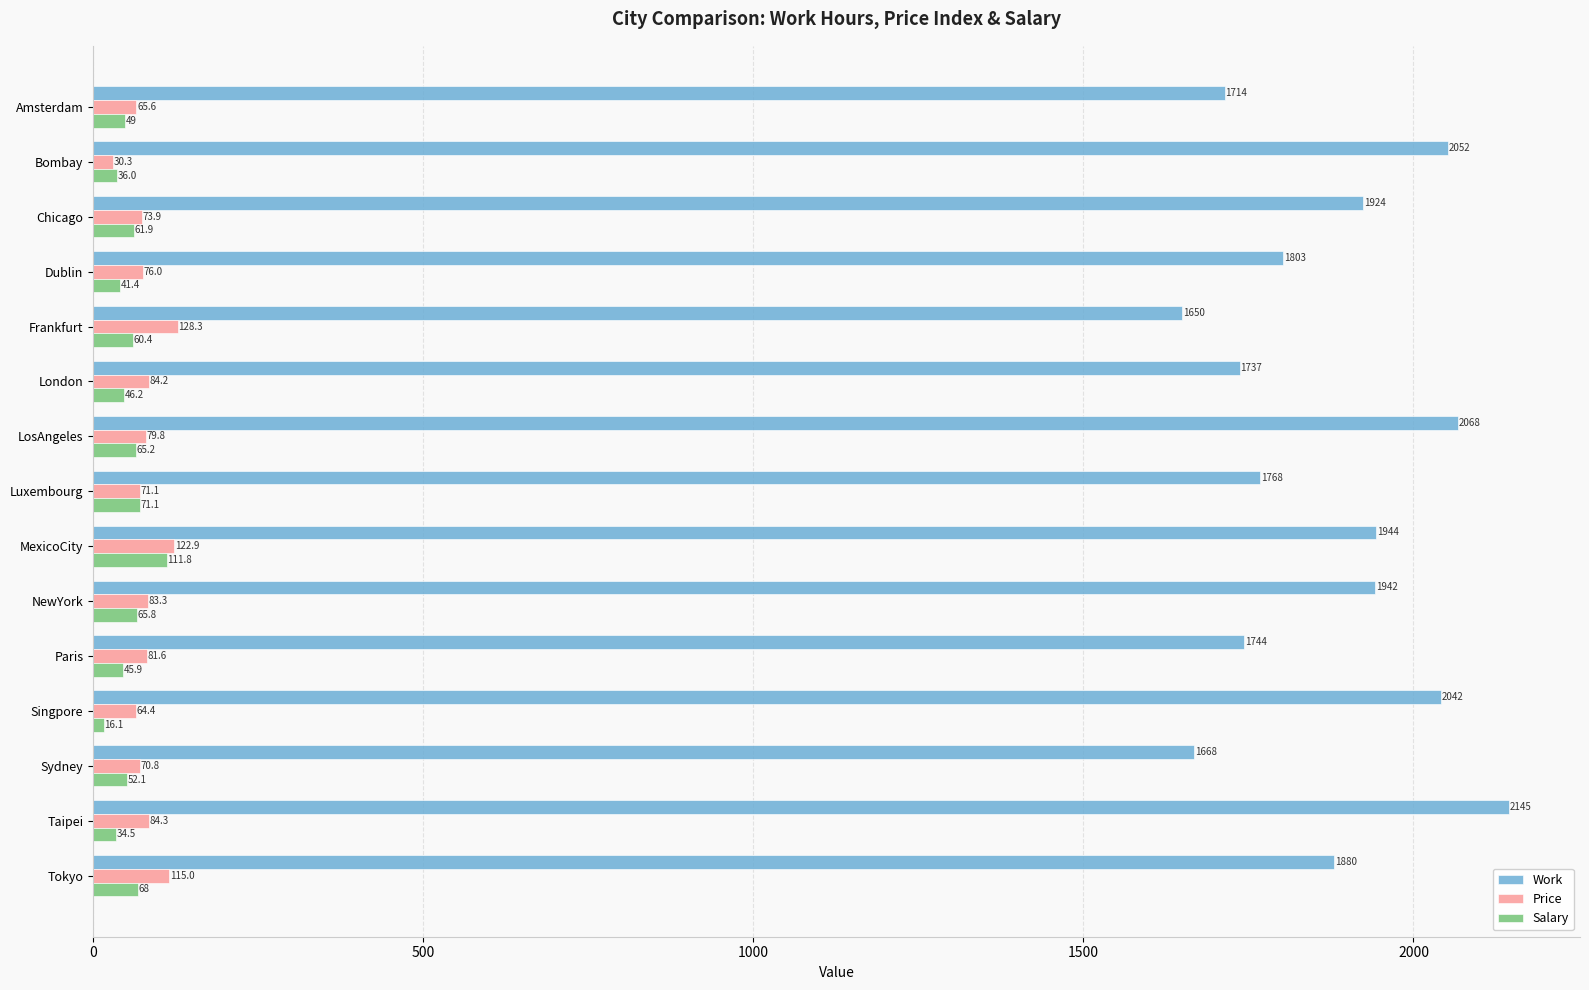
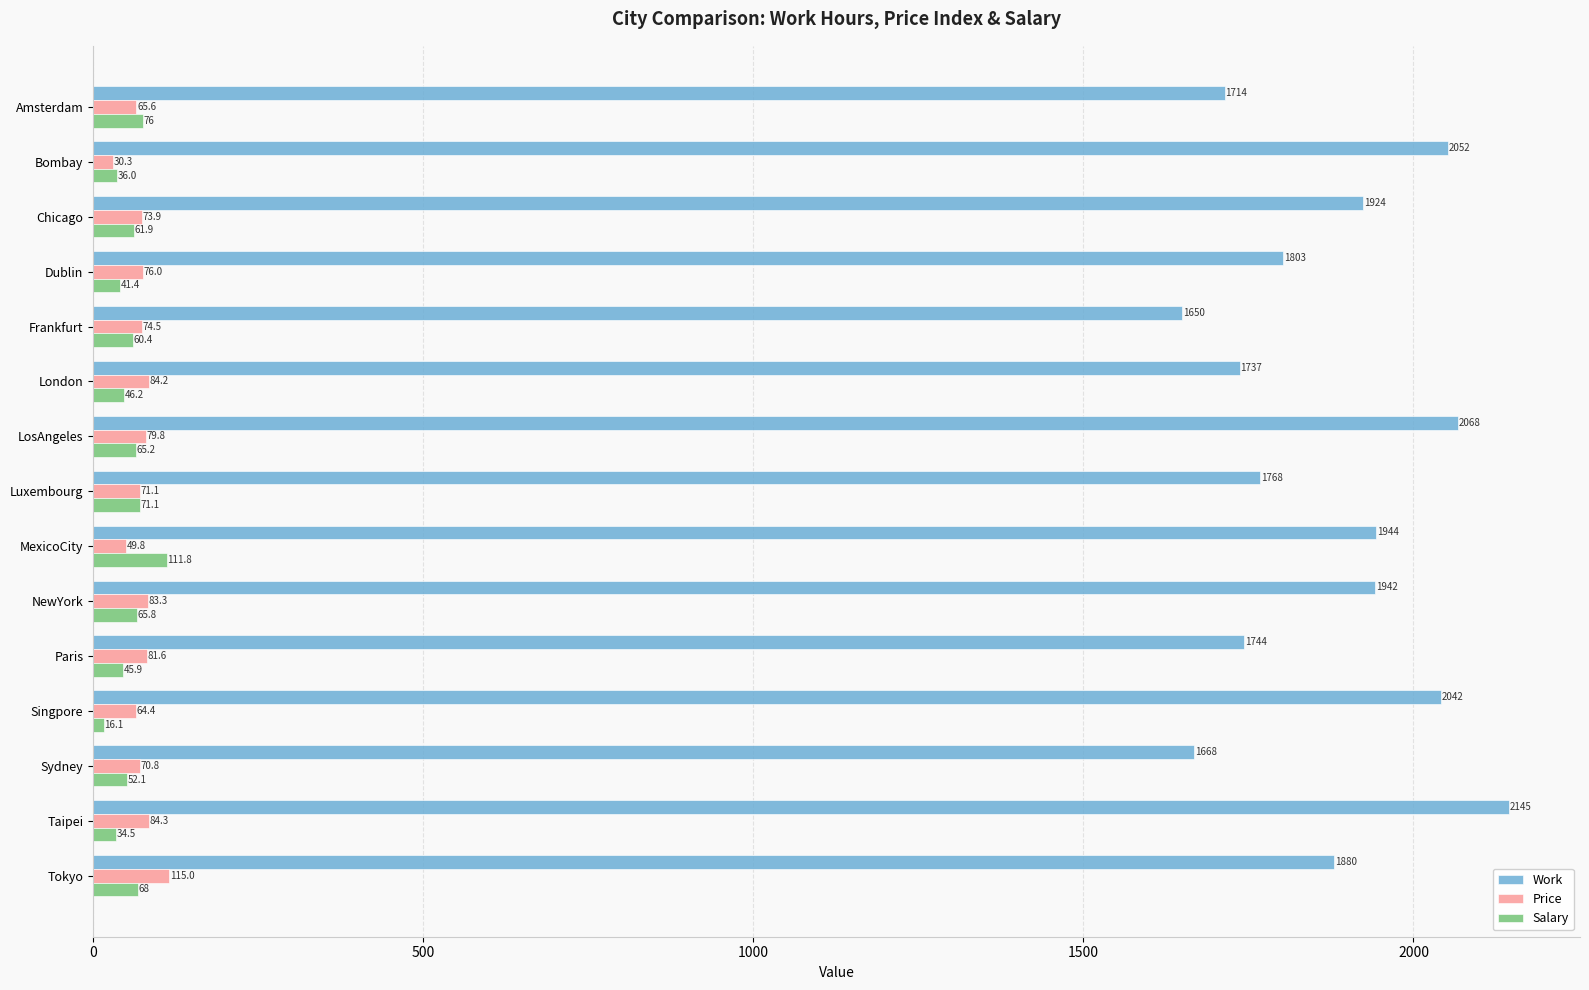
Salary, Amsterdam: 49 -> 76
Price, Frankfurt: 128.3 -> 74.5
Price, MexicoCity: 122.9 -> 49.8
